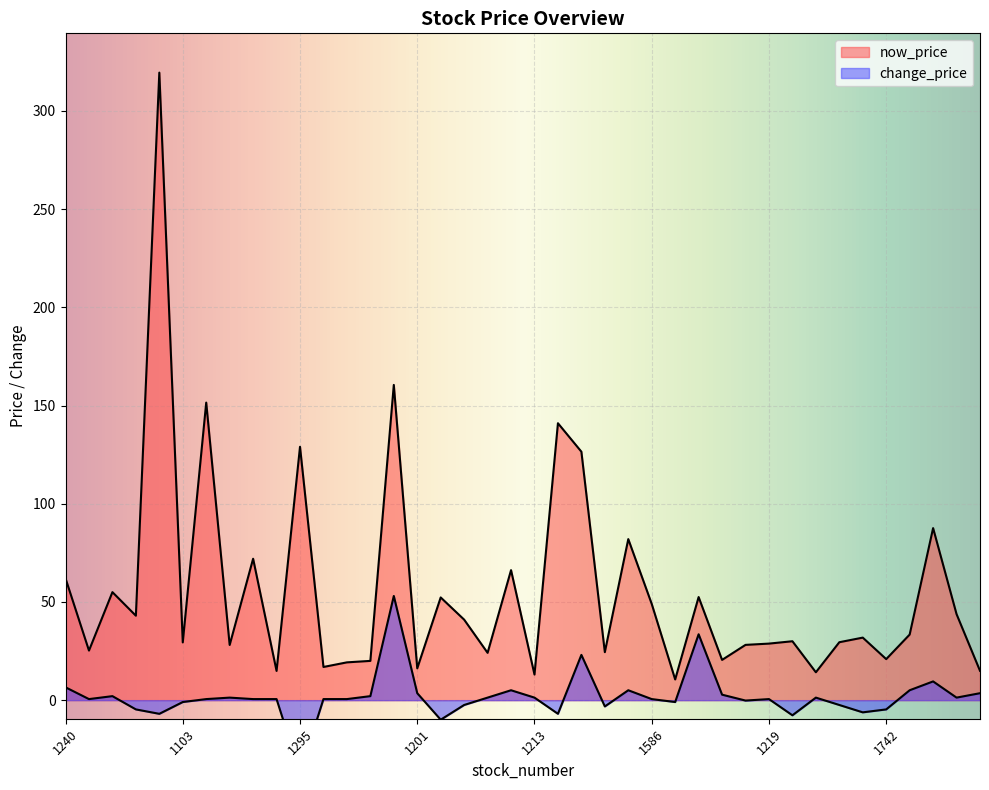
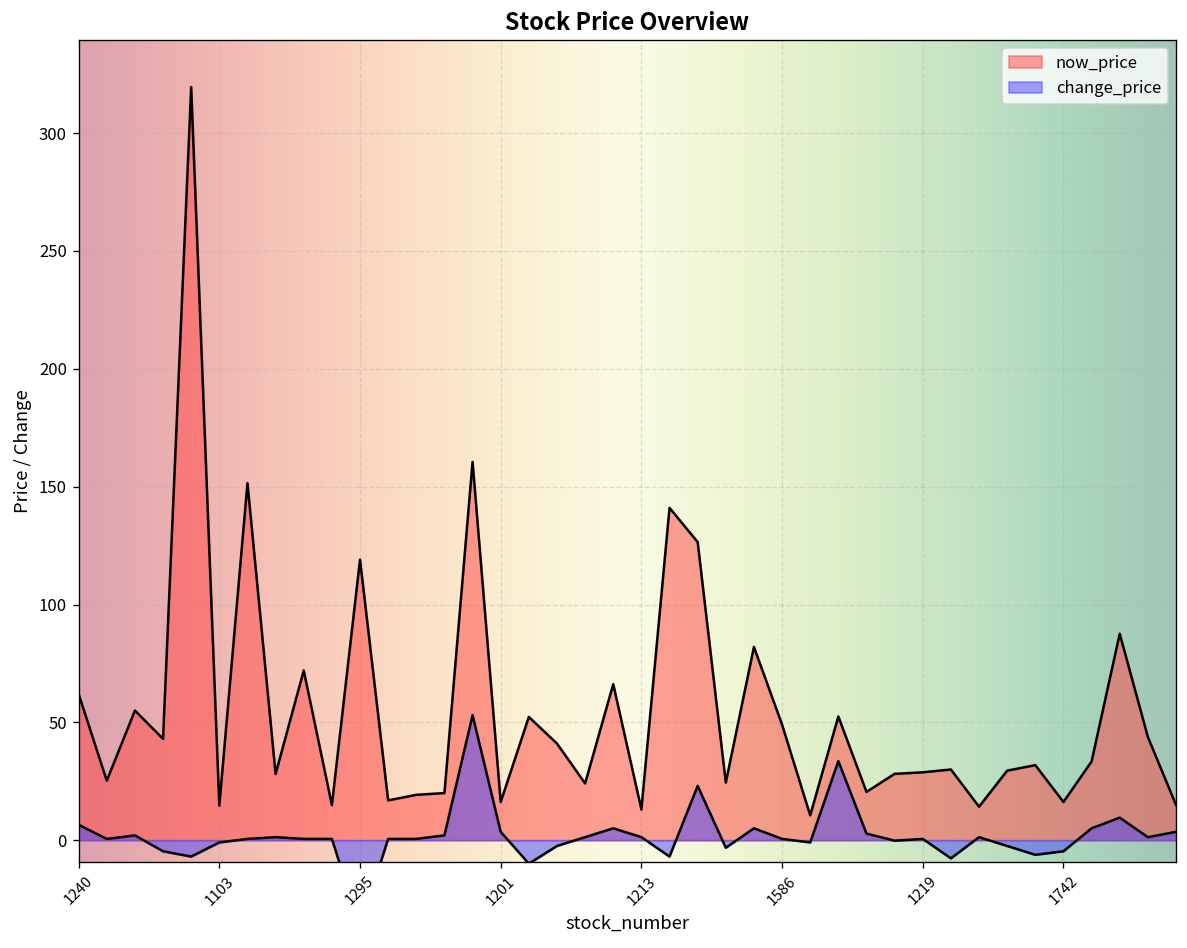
now_price, 1103: 29 -> 15
now_price, 1295: 129 -> 119
now_price, 1742: 21 -> 16
